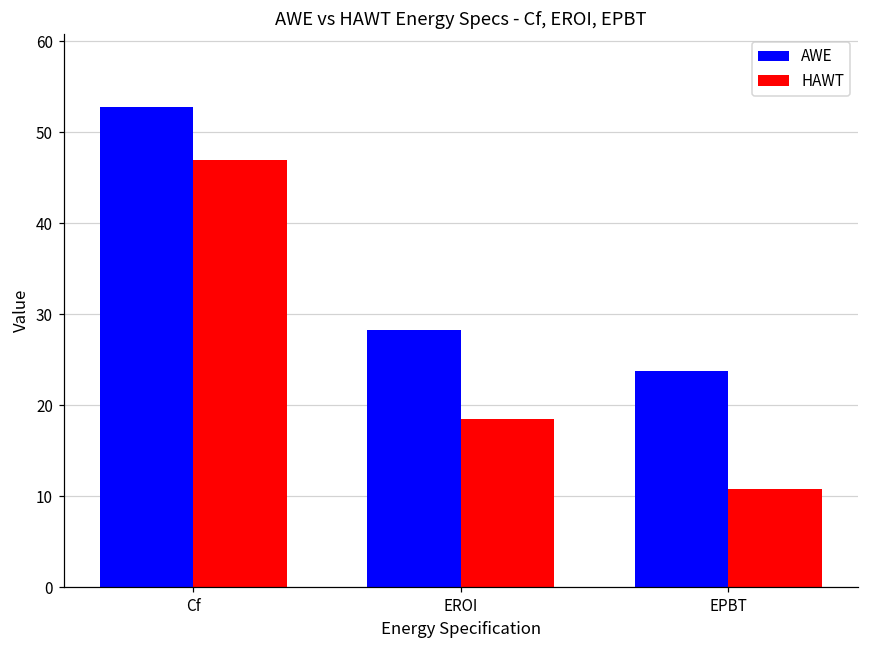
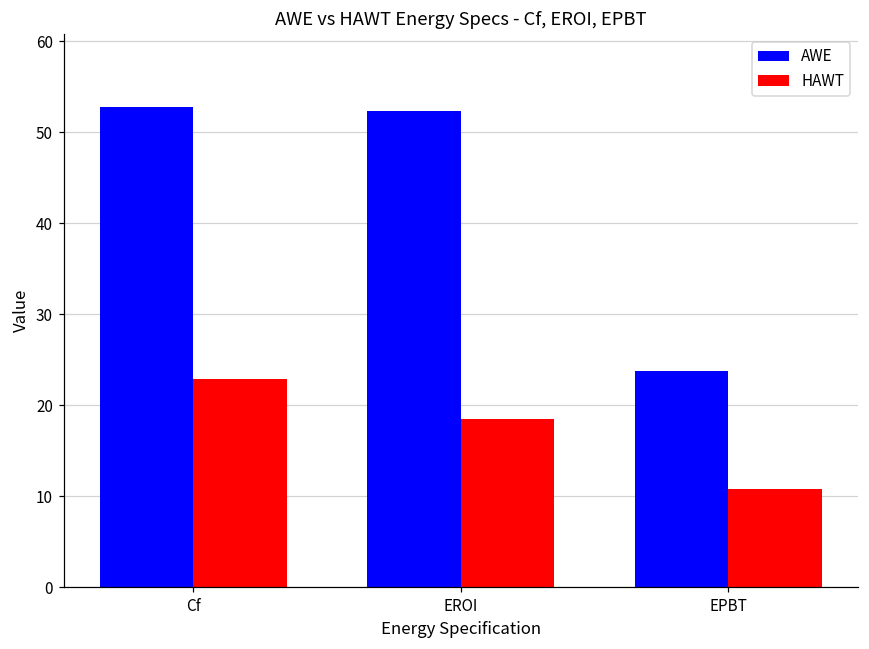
HAWT, Cf: 47 -> 23
AWE, EROI: 28 -> 52
